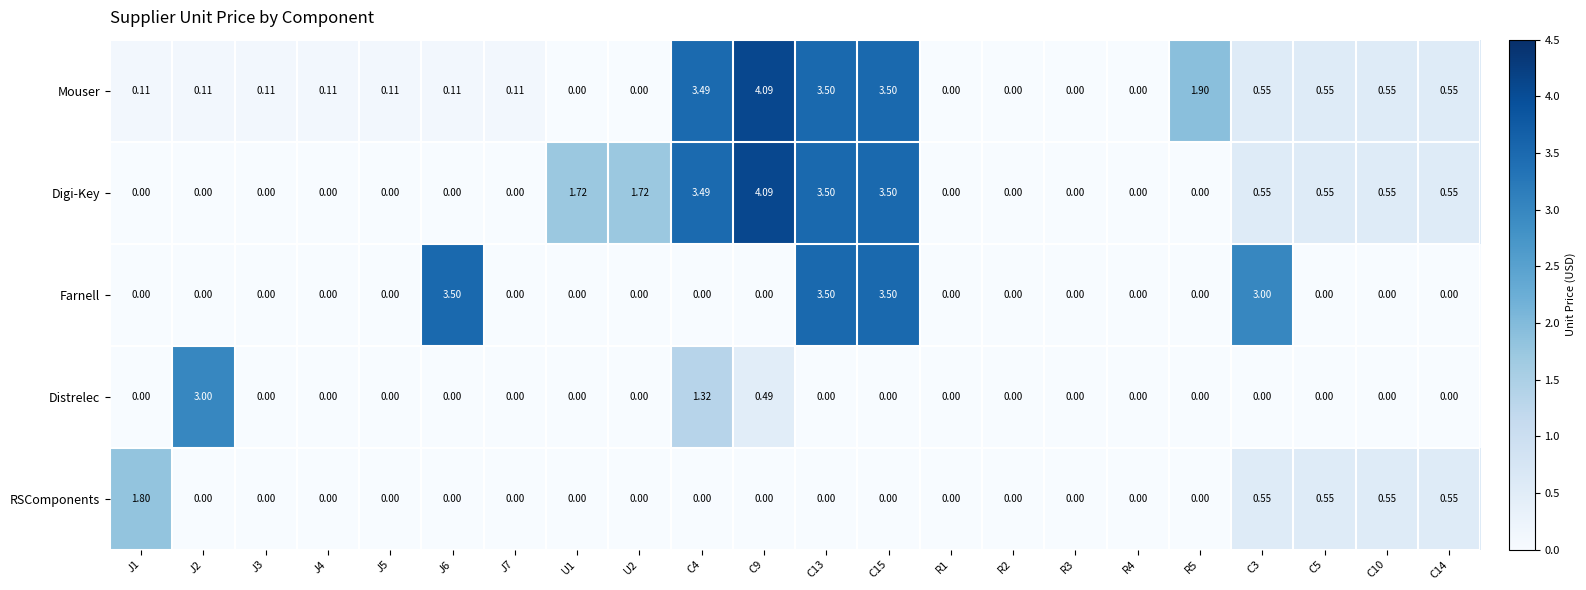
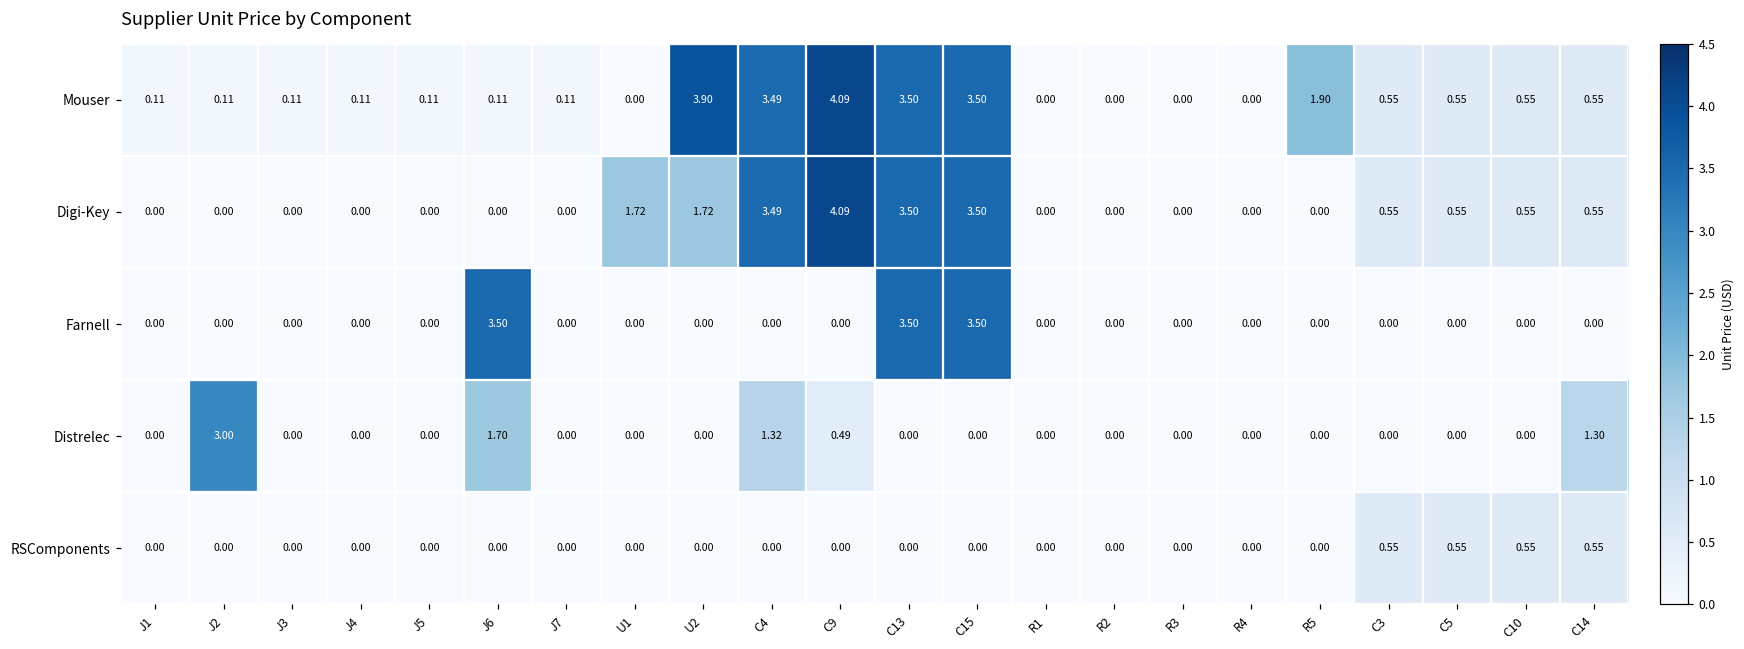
Mouser, U2: 0.00 -> 3.90
Farnell, C3: 3.00 -> 0.00
Distrelec, J6: 0.00 -> 1.70
Distrelec, C14: 0.00 -> 1.30
RSComponents, J1: 1.80 -> 0.00
